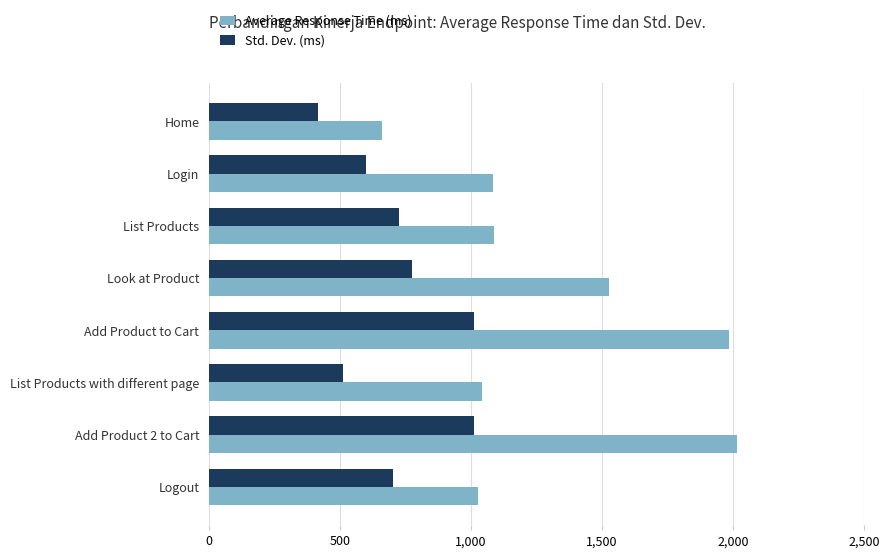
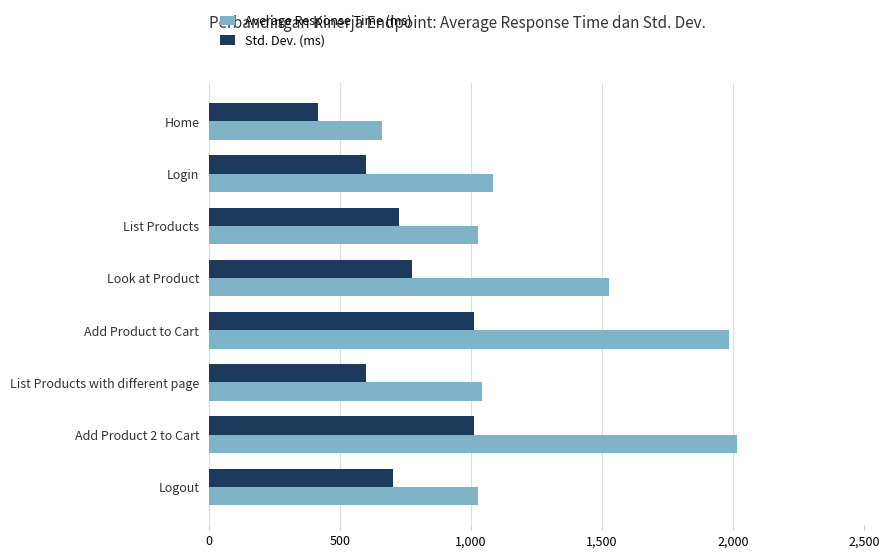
Average Response Time (ms), List Products: 1,090 -> 1,030
Std. Dev. (ms), List Products with different page: 510 -> 600
